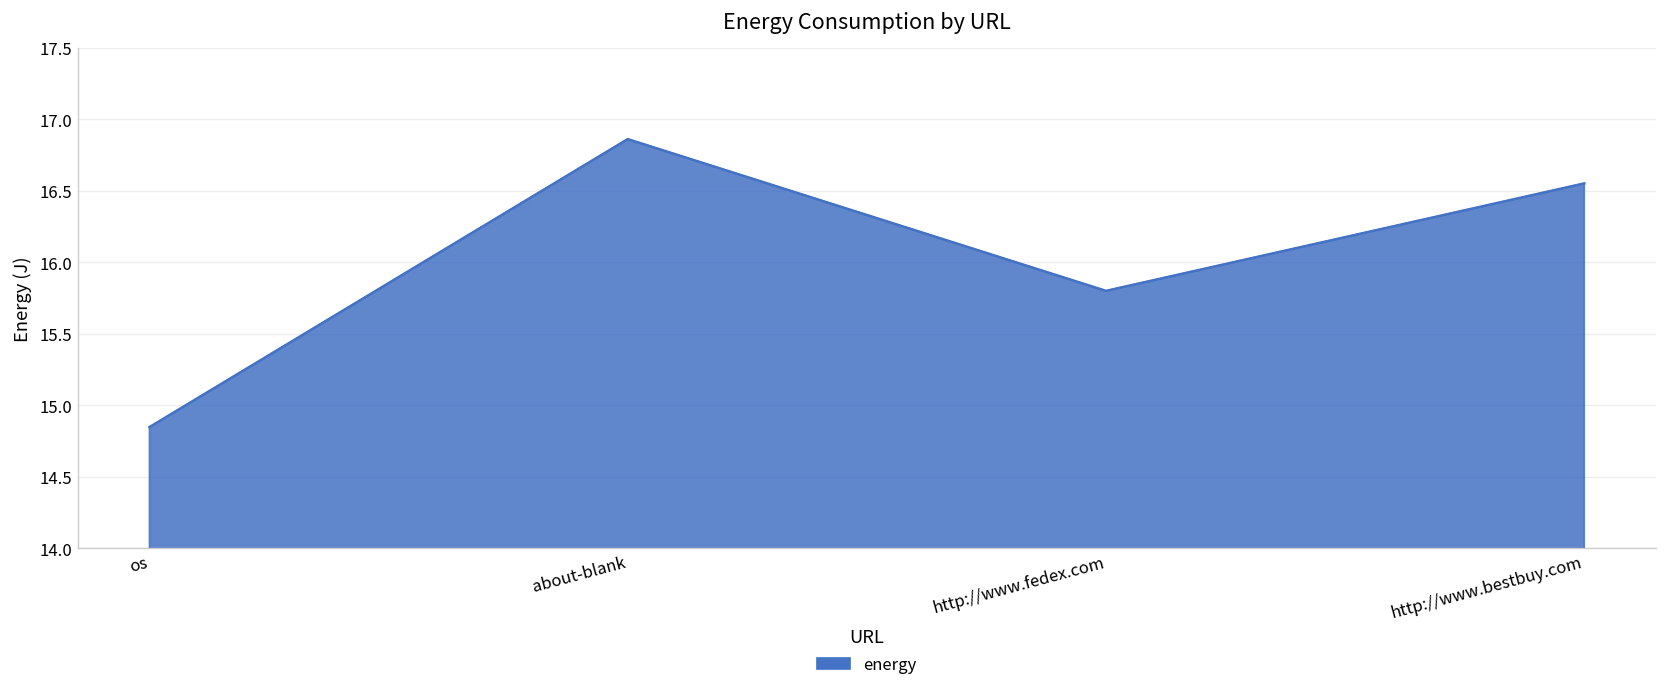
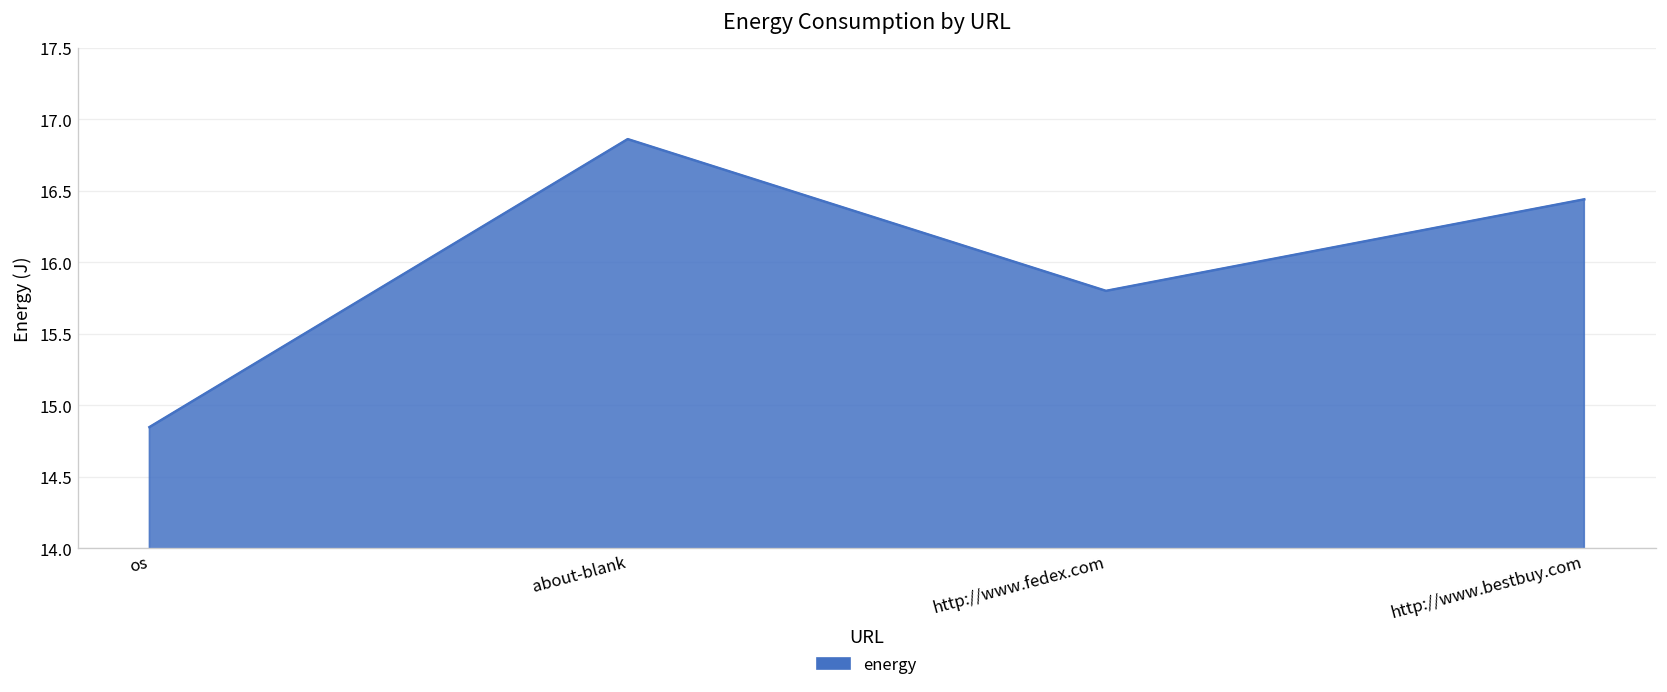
http://www.bestbuy.com: 16.55 -> 16.44
